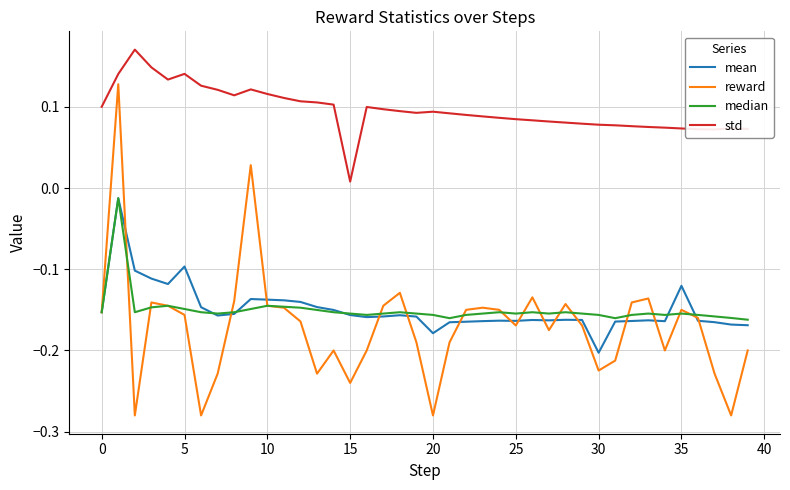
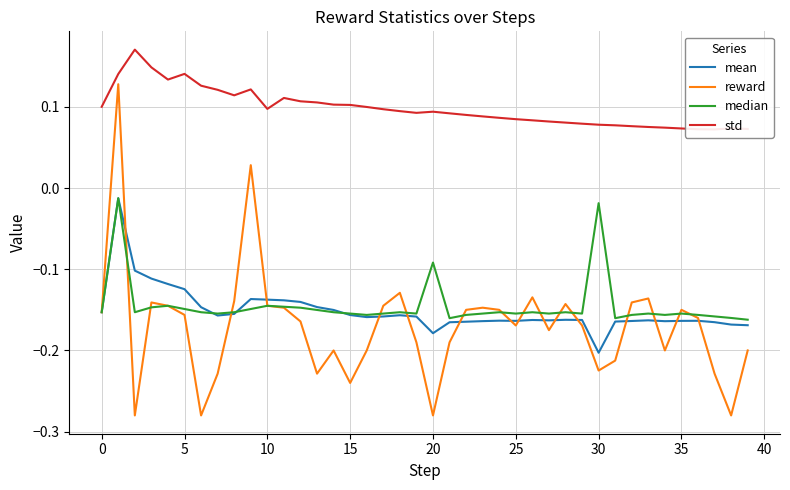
mean, 5: -0.10 -> -0.12
std, 10: 0.12 -> 0.10
std, 15: 0.01 -> 0.10
median, 20: -0.16 -> -0.09
median, 30: -0.16 -> -0.02
mean, 35: -0.12 -> -0.16
